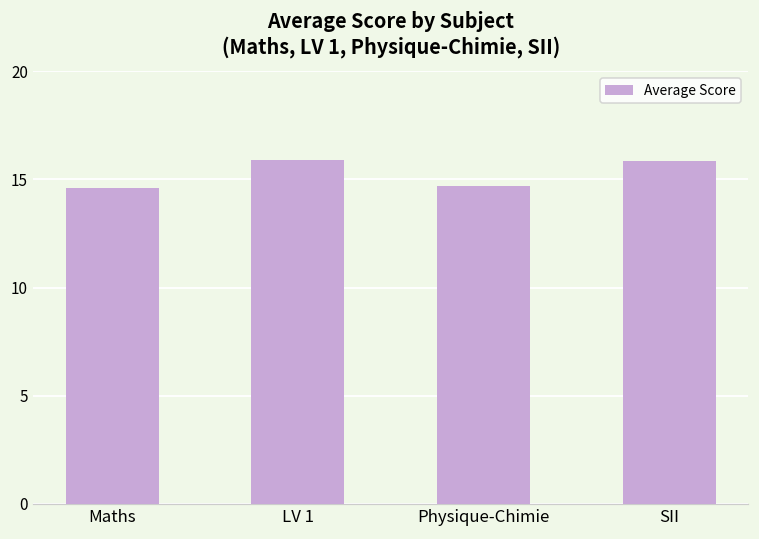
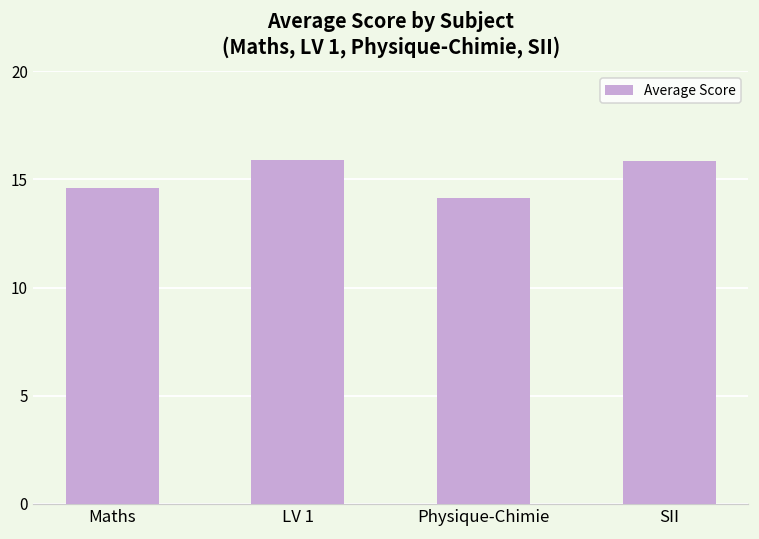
Physique-Chimie: 14.7 -> 14.1
